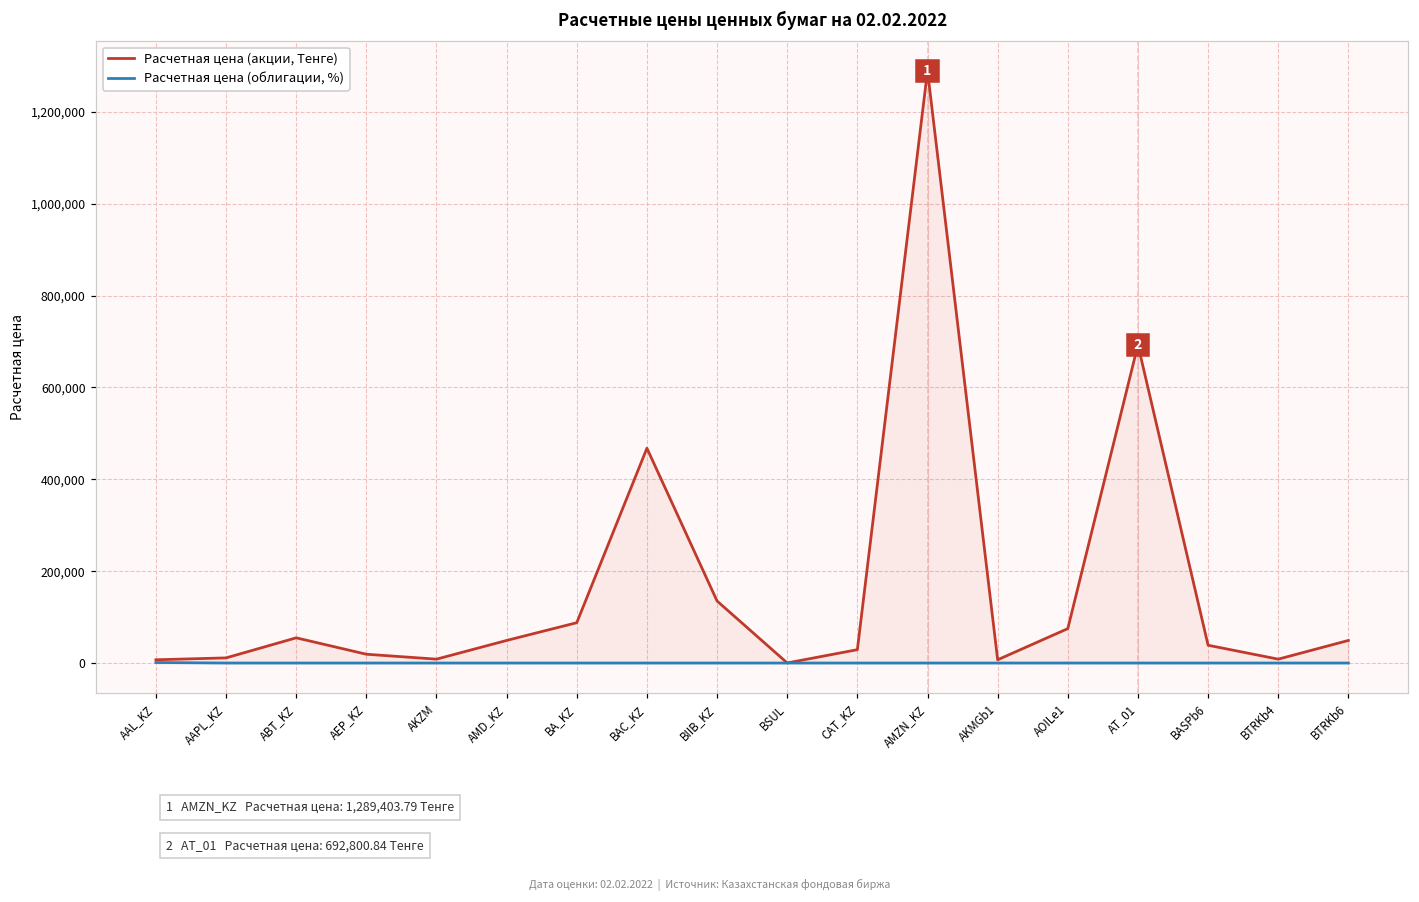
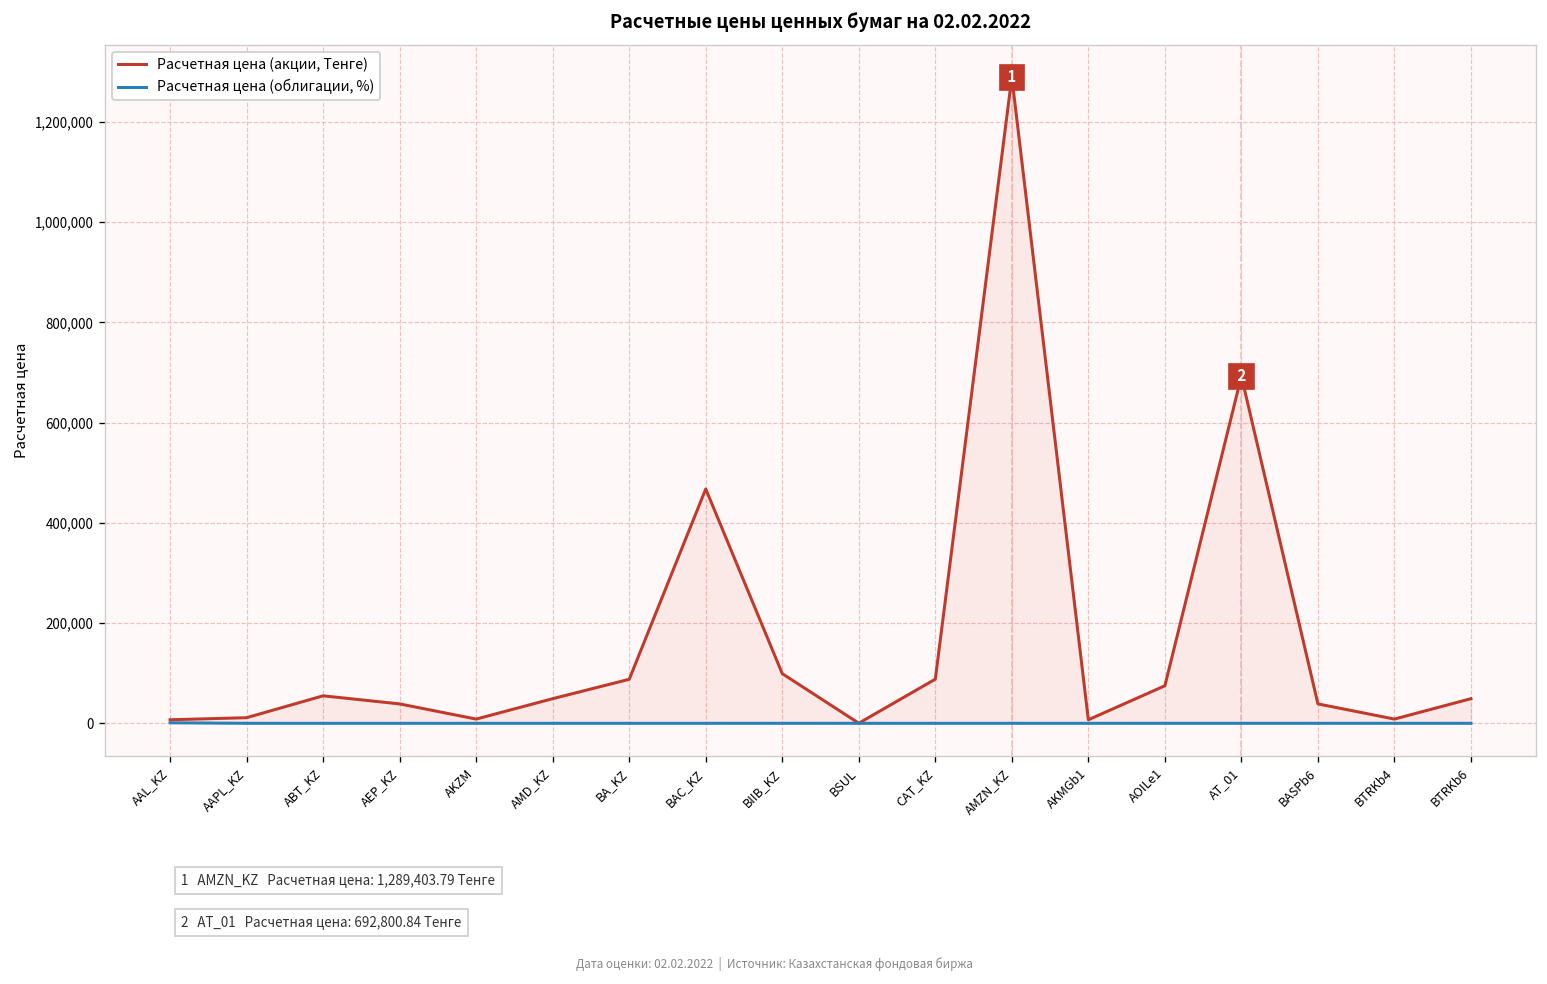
Расчетная цена (акции, Тенге), AEP_KZ: 20,000 -> 40,000
Расчетная цена (акции, Тенге), BIIB_KZ: 140,000 -> 100,000
Расчетная цена (акции, Тенге), CAT_KZ: 30,000 -> 90,000
